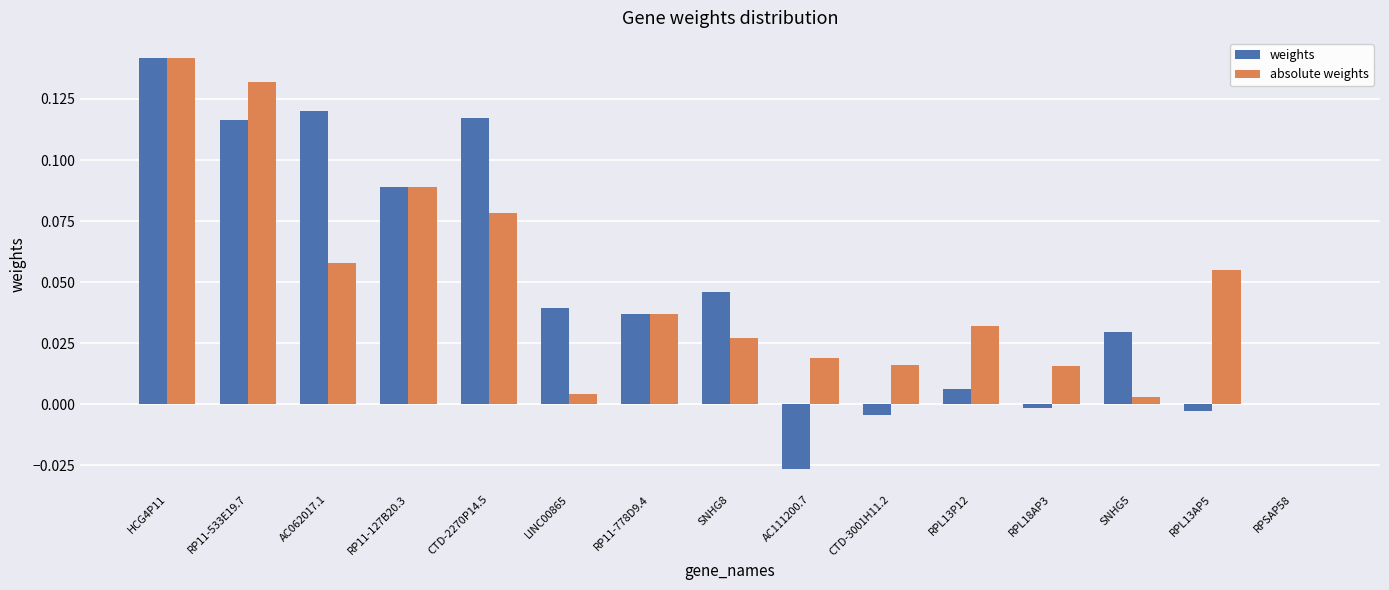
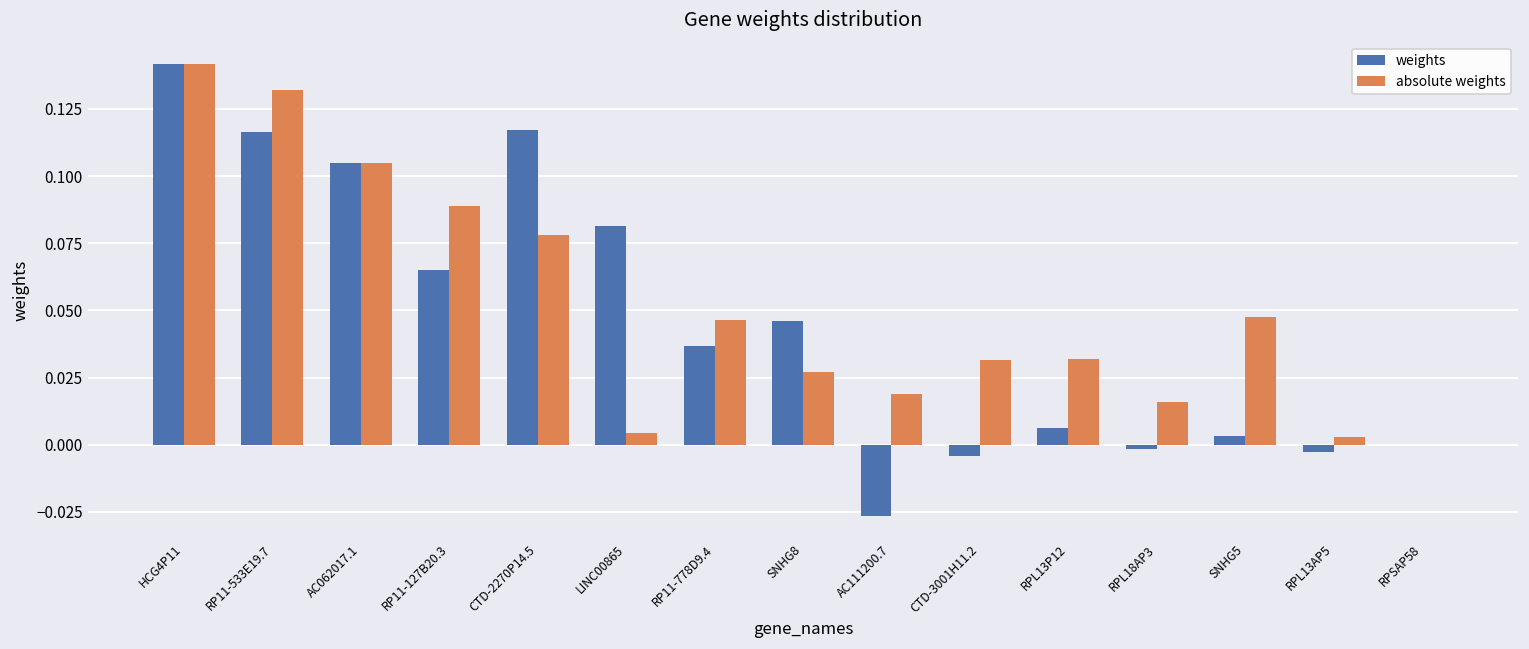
weights, AC062017.1: 0.120 -> 0.105
absolute weights, AC062017.1: 0.058 -> 0.105
weights, RP11-127B20.3: 0.089 -> 0.065
weights, LINC00865: 0.039 -> 0.081
absolute weights, RP11-778D9.4: 0.037 -> 0.047
absolute weights, CTD-3001H11.2: 0.016 -> 0.031
weights, SNHG5: 0.029 -> 0.003
absolute weights, SNHG5: 0.003 -> 0.048
absolute weights, RPL13AP5: 0.055 -> 0.003
